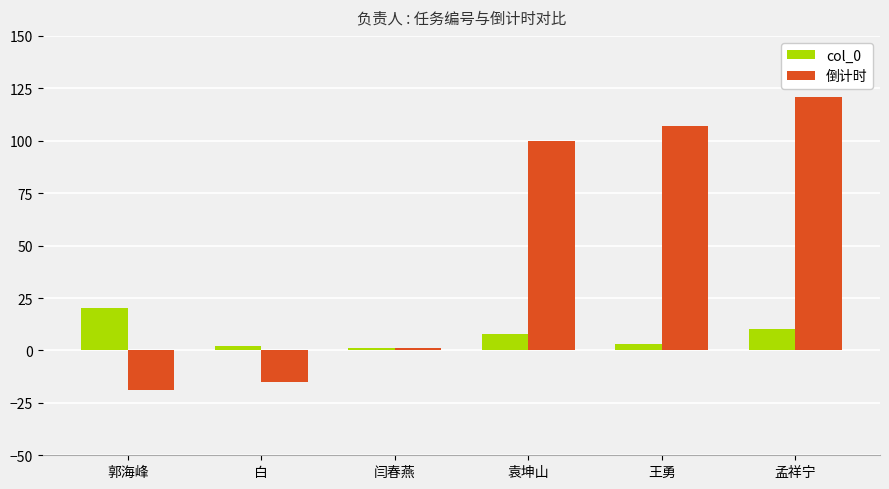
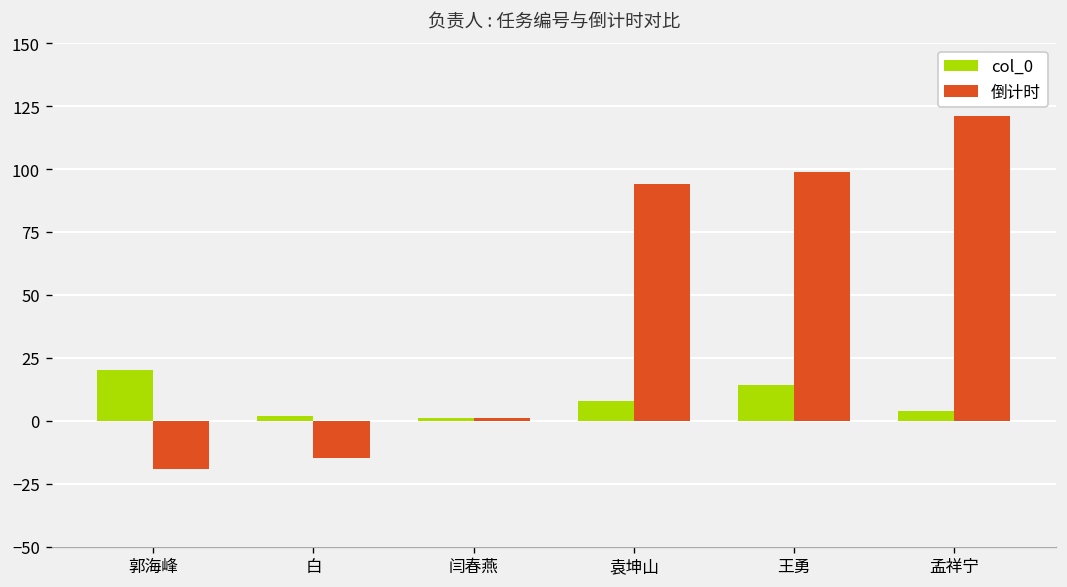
倒计时, 袁坤山: 100 -> 94
col_0, 王勇: 3 -> 14
倒计时, 王勇: 107 -> 99
col_0, 孟祥宁: 10 -> 4
